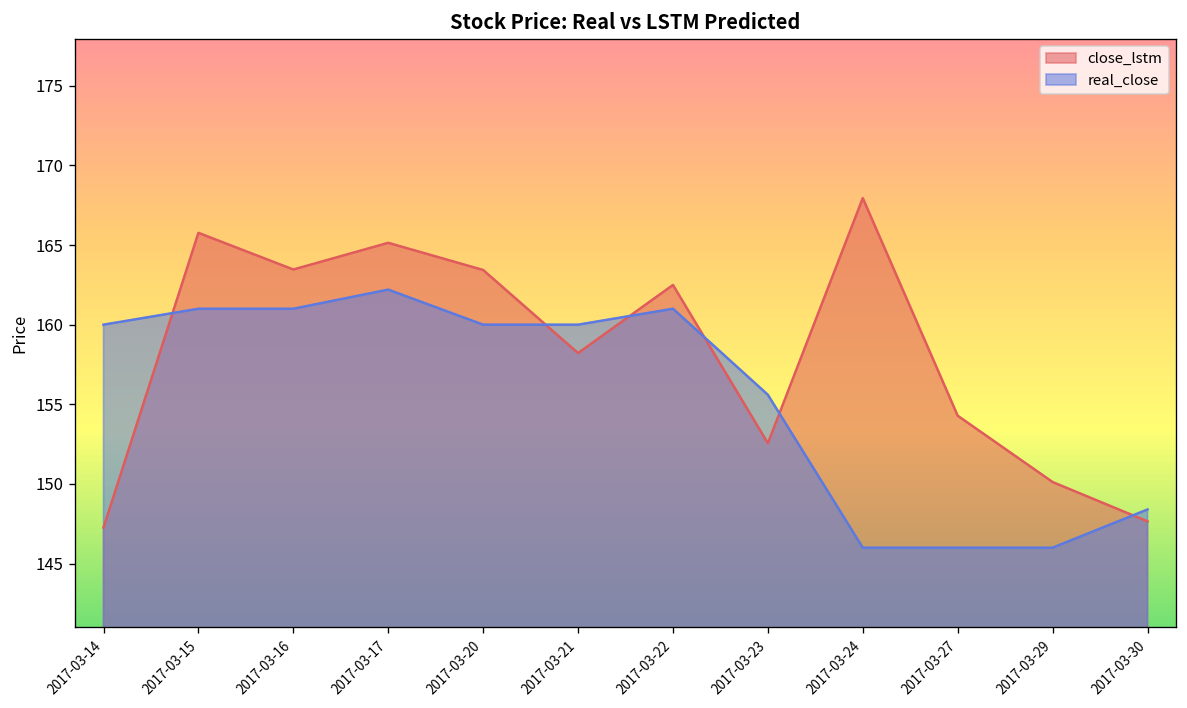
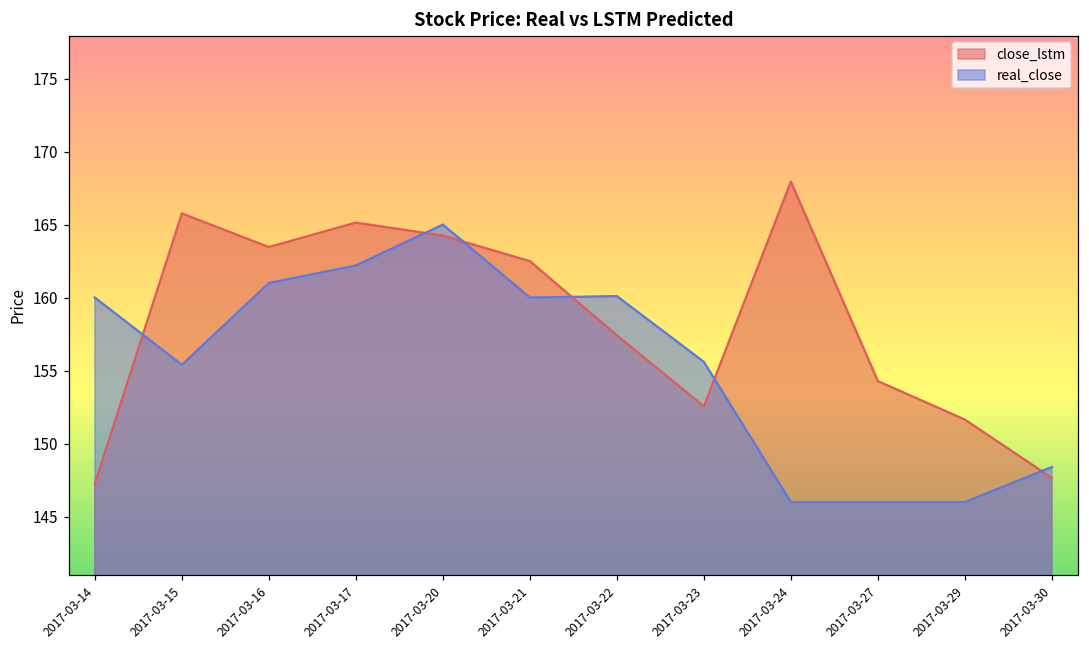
real_close, 2017-03-15: 161.0 -> 155.4
close_lstm, 2017-03-20: 163.4 -> 164.2
real_close, 2017-03-20: 160 -> 165
close_lstm, 2017-03-21: 158.2 -> 162.5
close_lstm, 2017-03-22: 162.5 -> 157.4
real_close, 2017-03-22: 161.0 -> 160.1
close_lstm, 2017-03-29: 150.1 -> 151.6
